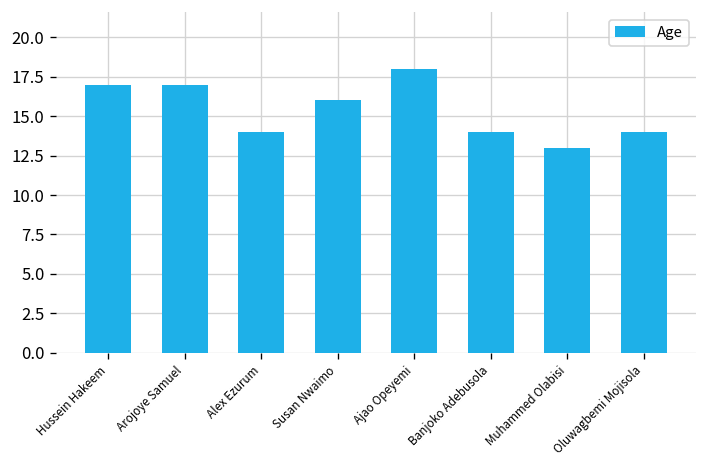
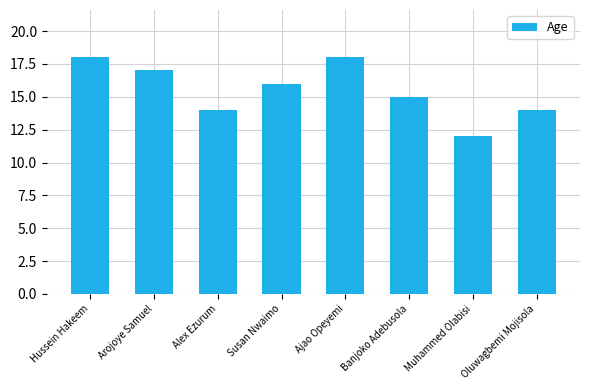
Hussein Hakeem: 17 -> 18
Banjoko Adebusola: 14 -> 15
Muhammed Olabisi: 13 -> 12
